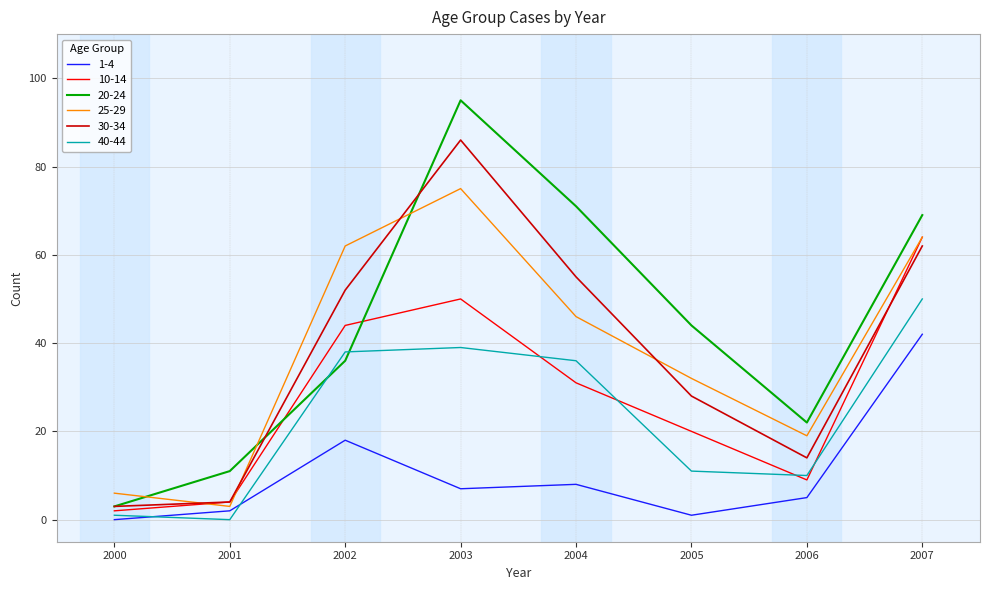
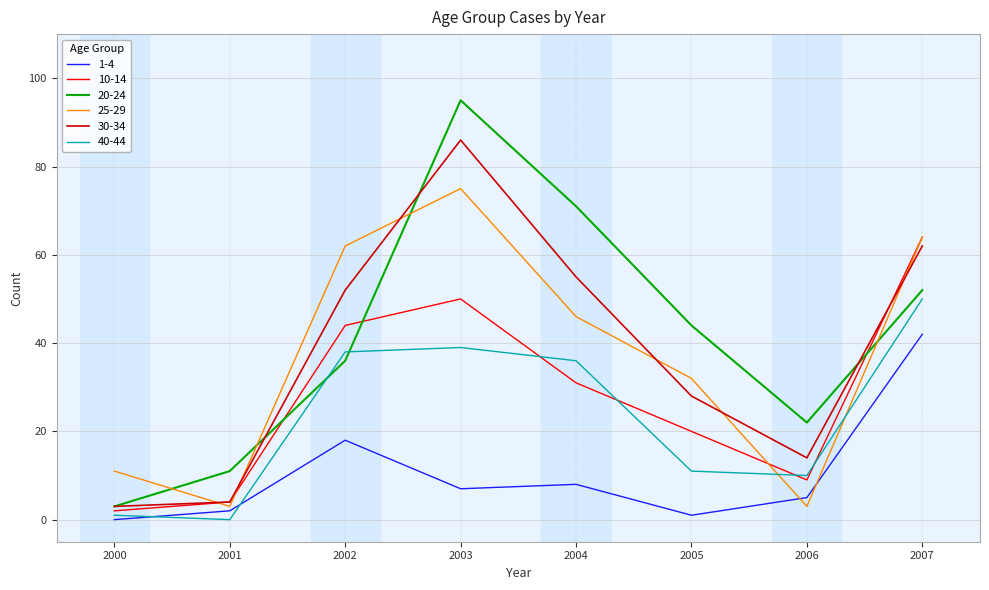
25-29, 2000: 6 -> 11
25-29, 2006: 19 -> 3
20-24, 2007: 69 -> 52
